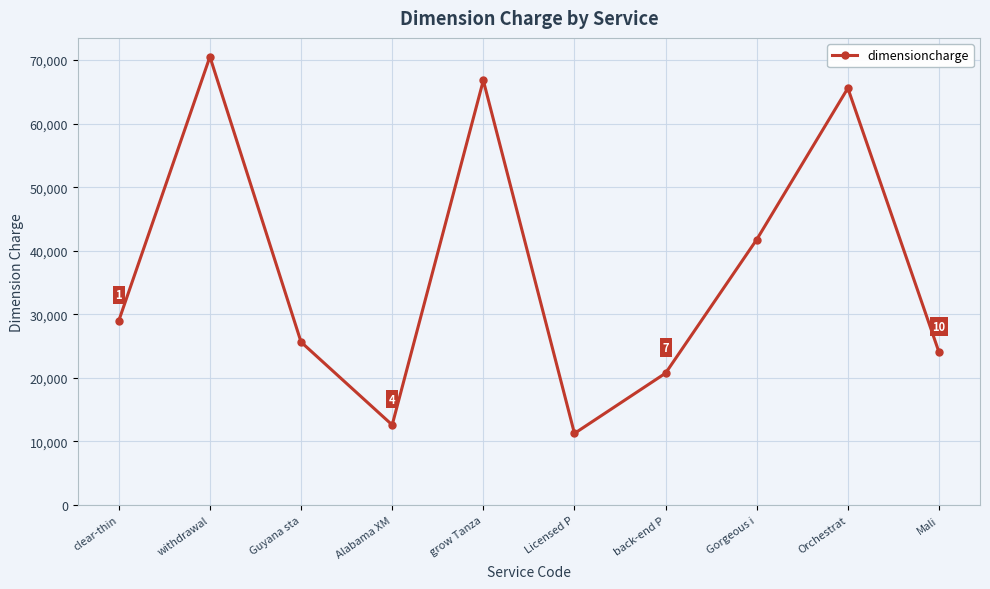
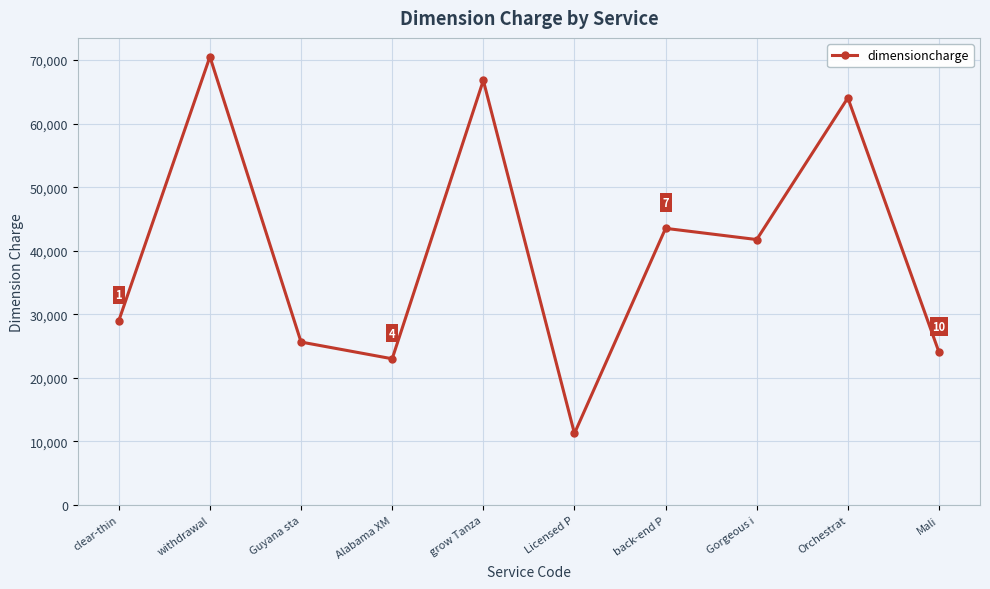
Alabama XM: 13,000 -> 23,000
back-end P: 21,000 -> 44,000
Orchestrat: 66,000 -> 64,000
